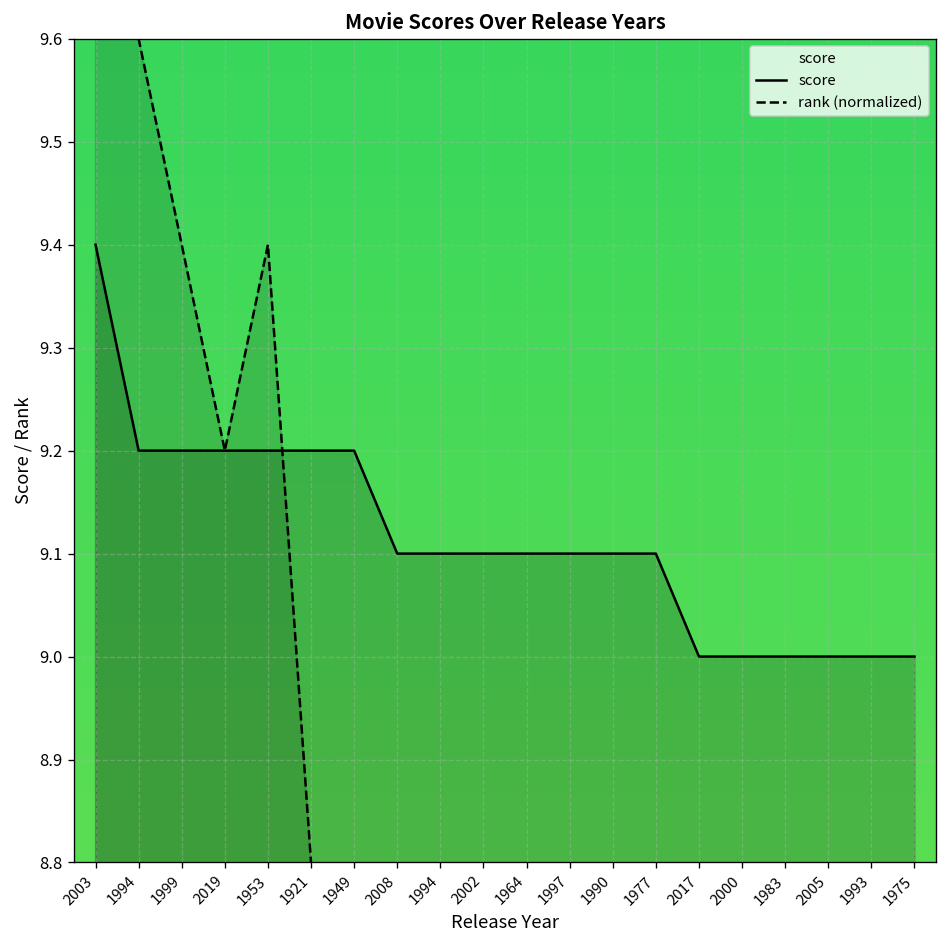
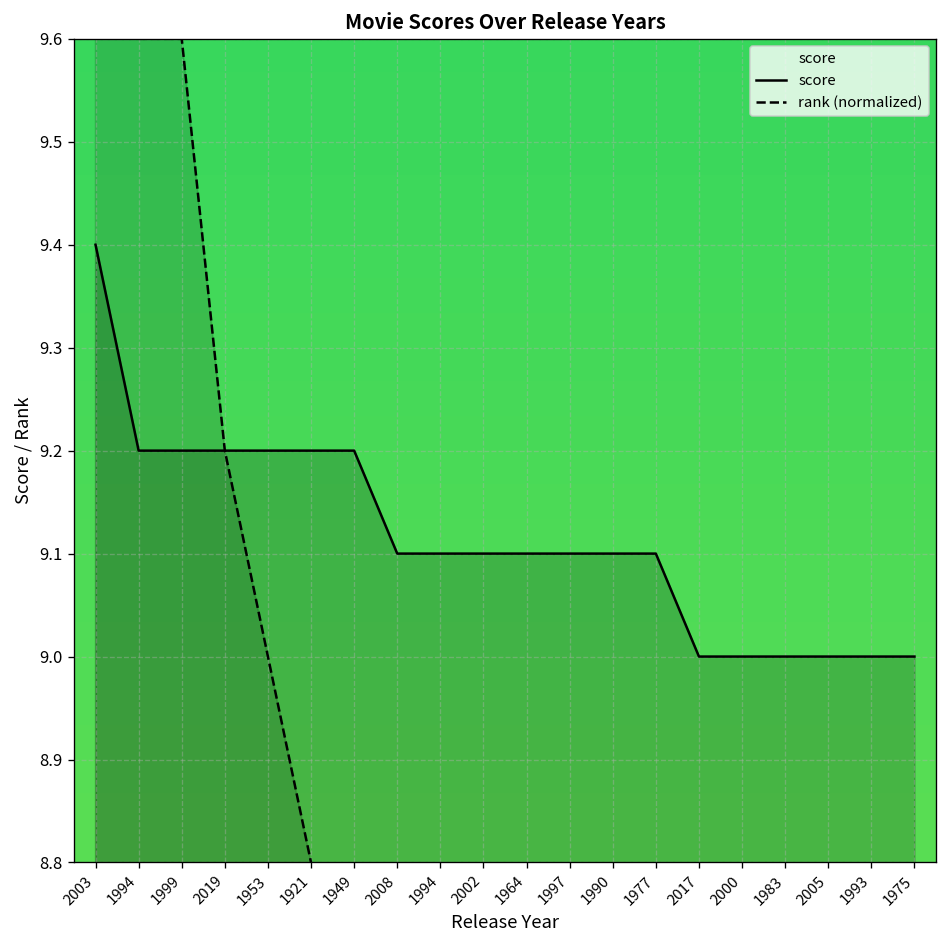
rank (normalized), 1999: 9.40 -> 9.60
rank (normalized), 1953: 9.40 -> 9.00
